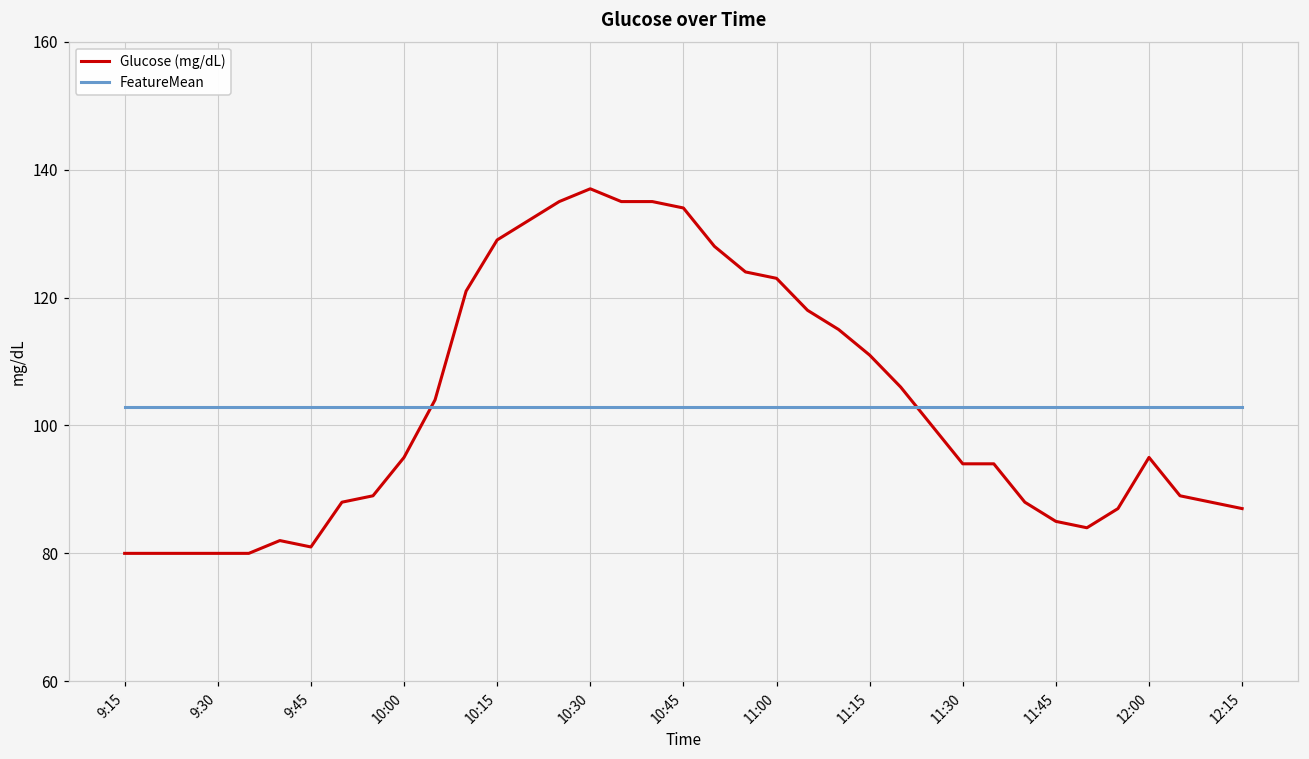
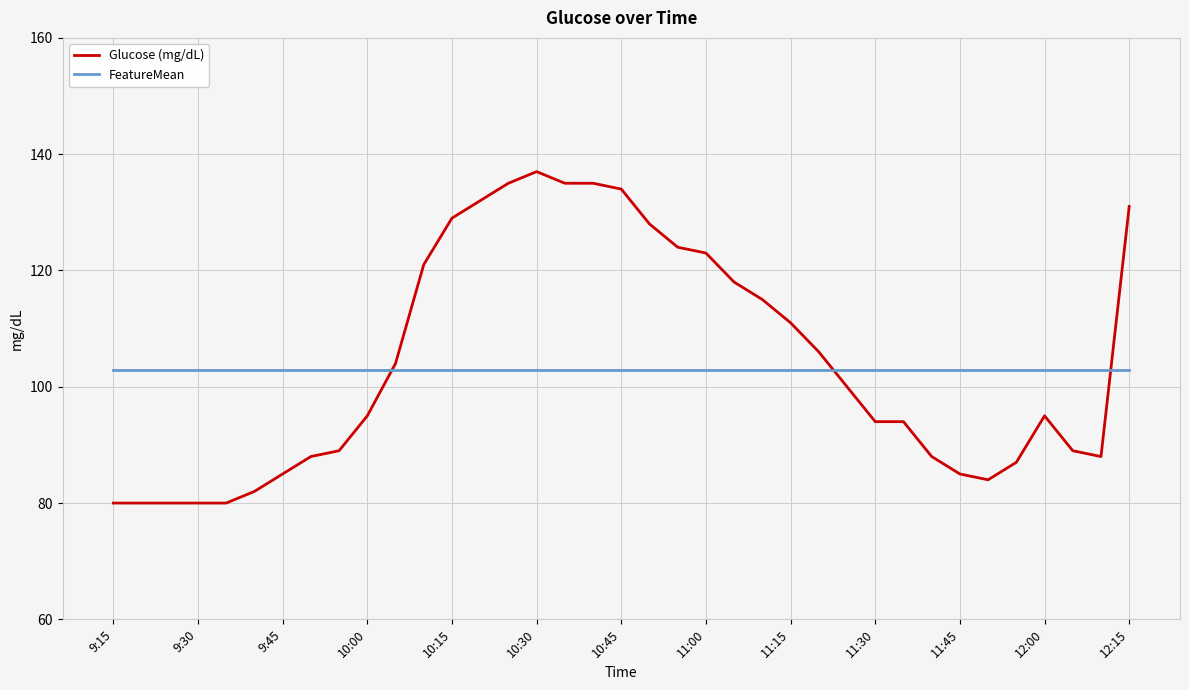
Glucose (mg/dL), 9:45: 81 -> 85
Glucose (mg/dL), 12:15: 87 -> 131
